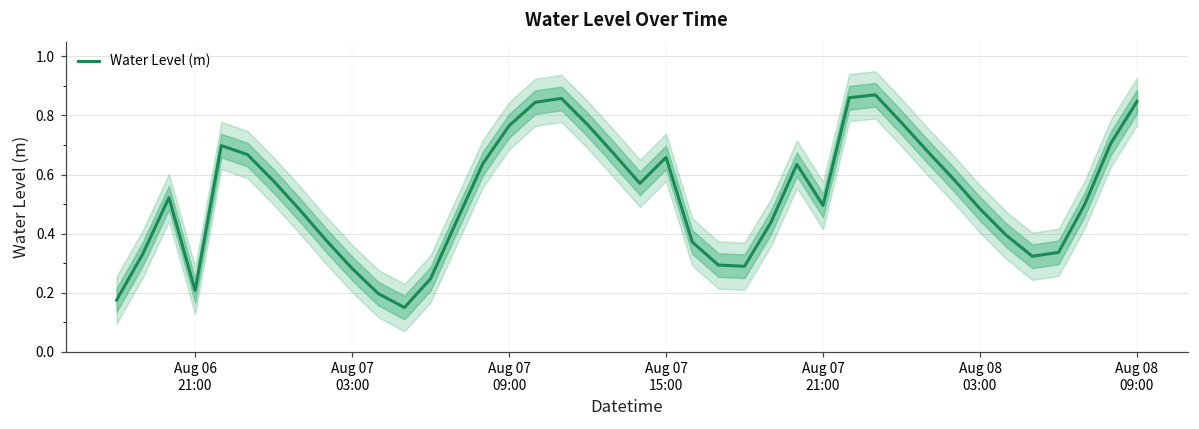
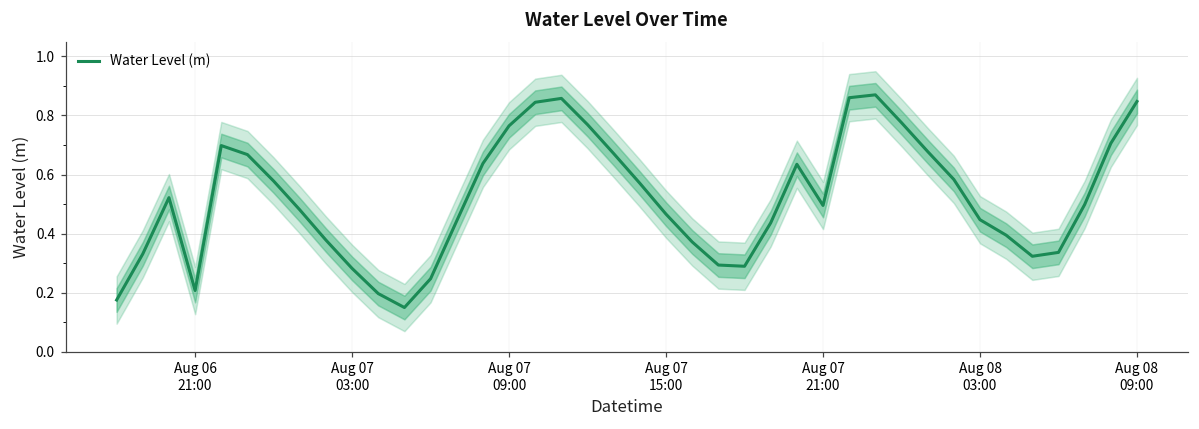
Water Level (m), Aug 07 15:00: 0.66 -> 0.47
Water Level (m), Aug 08 03:00: 0.48 -> 0.45
